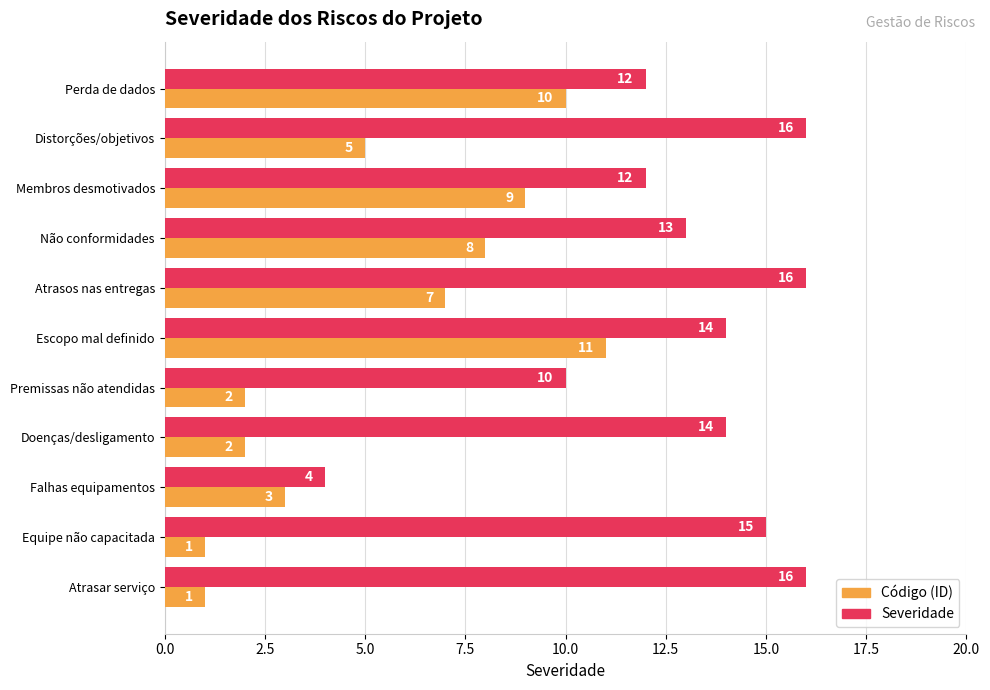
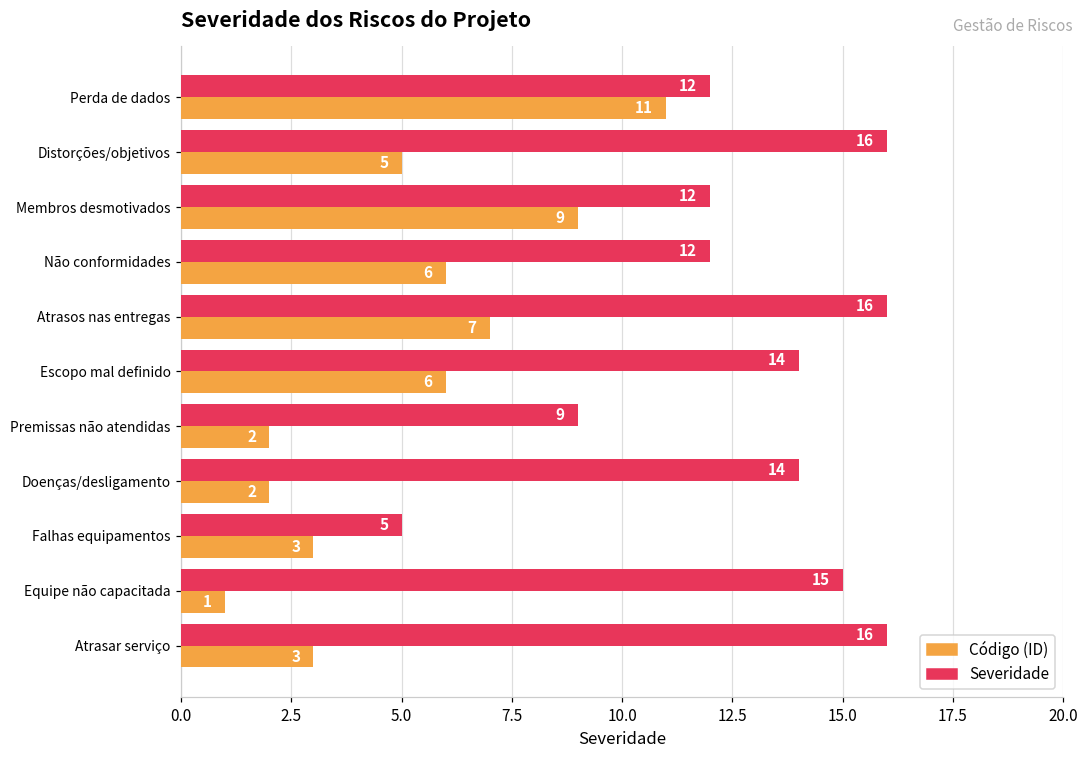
Código (ID), Perda de dados: 10 -> 11
Severidade, Não conformidades: 13 -> 12
Código (ID), Não conformidades: 8 -> 6
Código (ID), Escopo mal definido: 11 -> 6
Severidade, Premissas não atendidas: 10 -> 9
Severidade, Falhas equipamentos: 4 -> 5
Código (ID), Atrasar serviço: 1 -> 3
